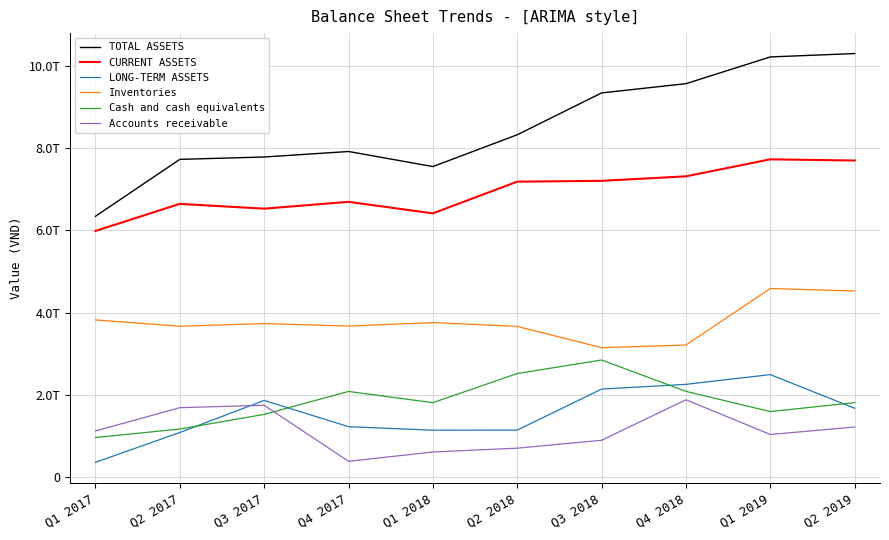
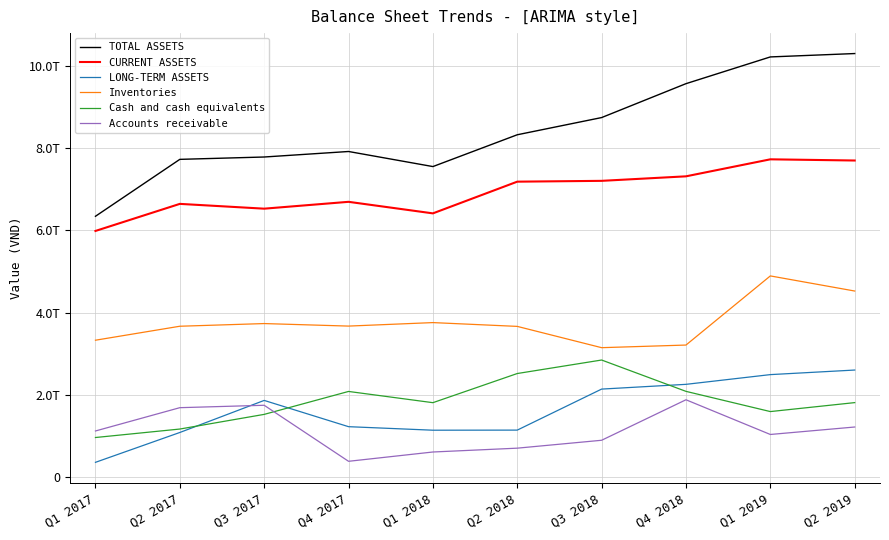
Inventories, Q1 2017: 3.8T -> 3.3T
TOTAL ASSETS, Q3 2018: 9.3T -> 8.7T
Inventories, Q1 2019: 4.6T -> 4.9T
LONG-TERM ASSETS, Q2 2019: 1.7T -> 2.6T
